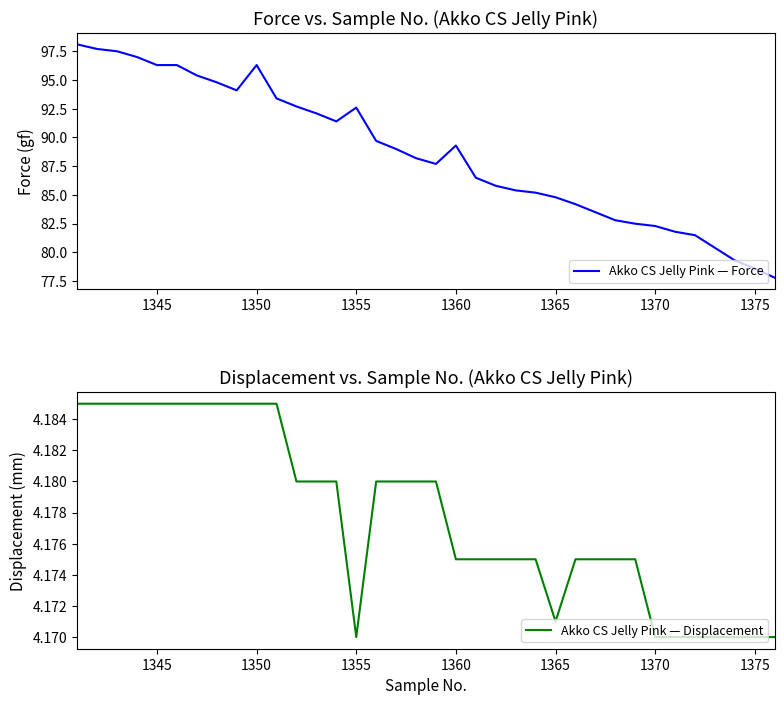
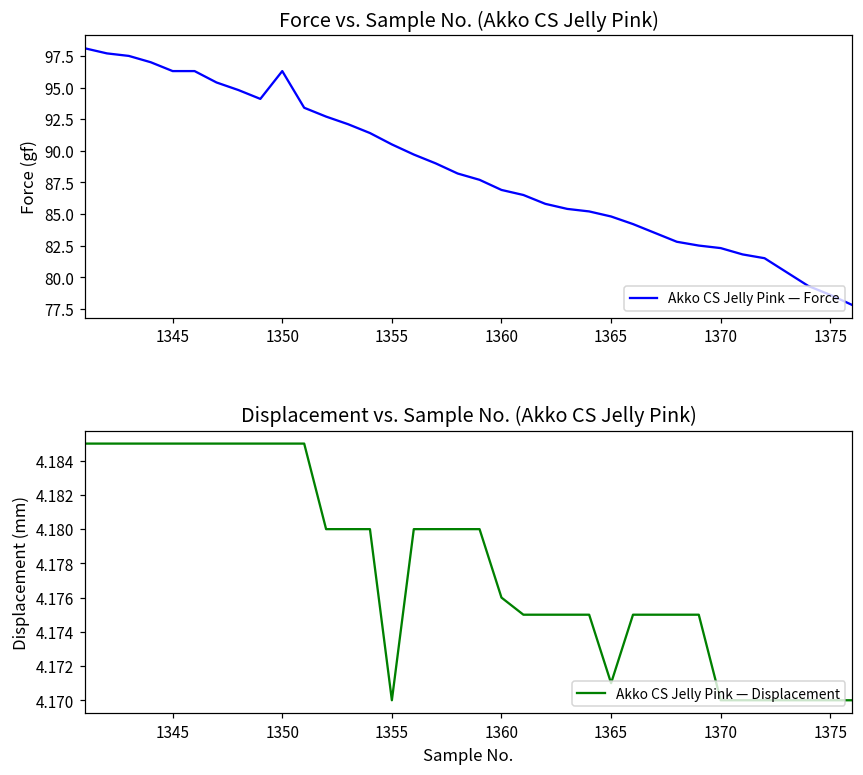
Force vs. Sample No. (Akko CS Jelly Pink), 1355: 92.6 -> 90.5
Force vs. Sample No. (Akko CS Jelly Pink), 1360: 89.3 -> 86.9
Displacement vs. Sample No. (Akko CS Jelly Pink), 1360: 4.175 -> 4.176
